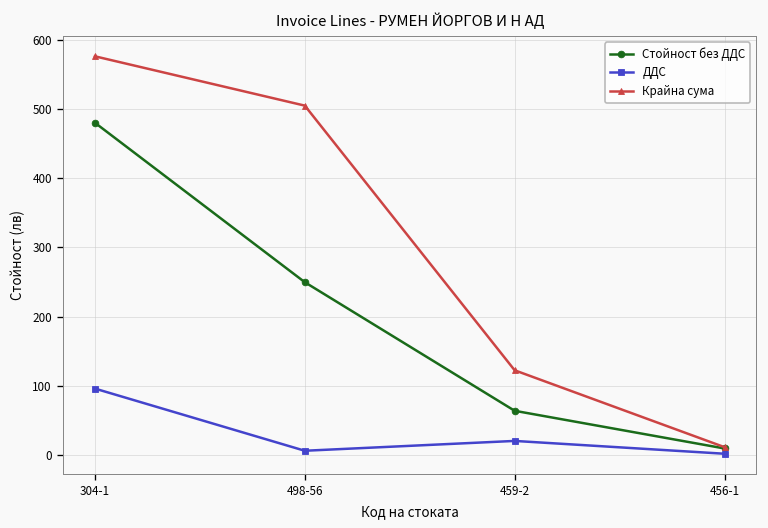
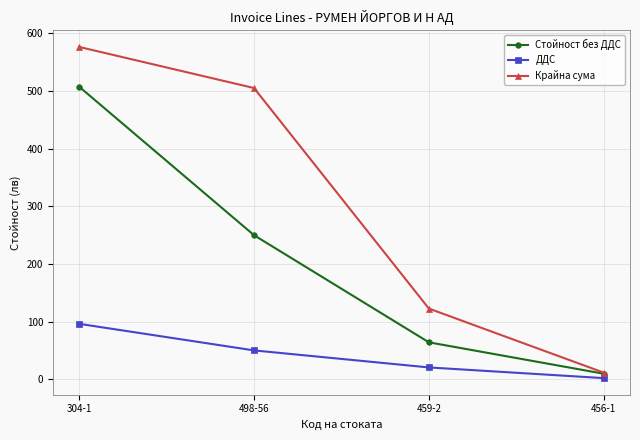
Стойност без ДДС, 304-1: 480 -> 510
ДДС, 498-56: 10 -> 50
